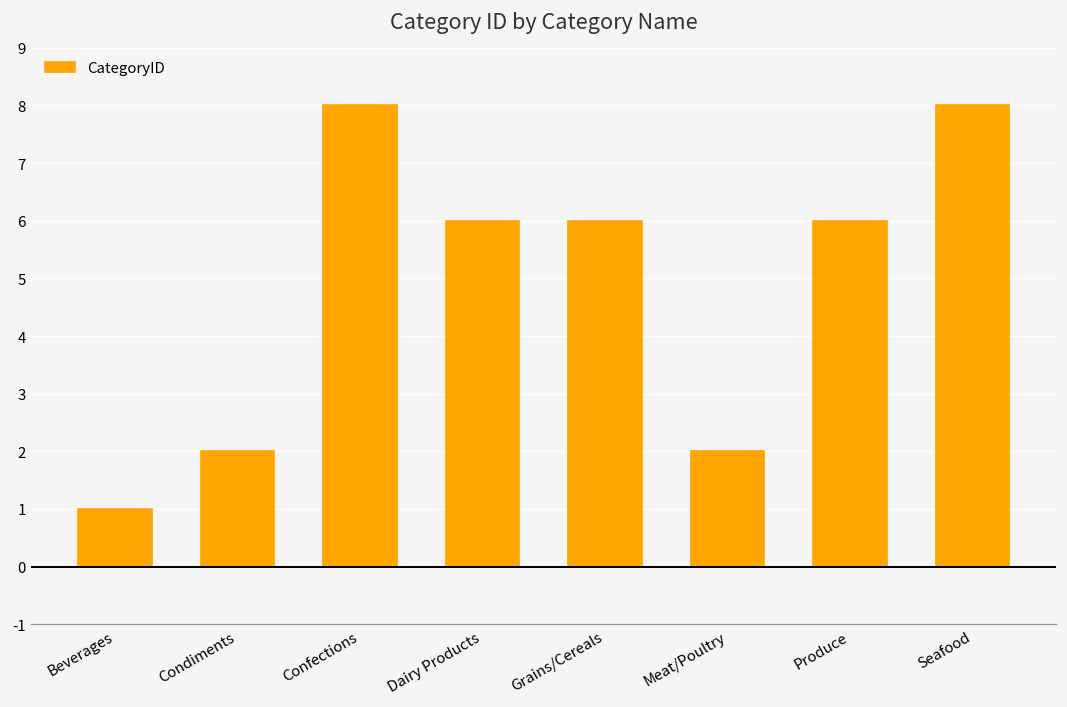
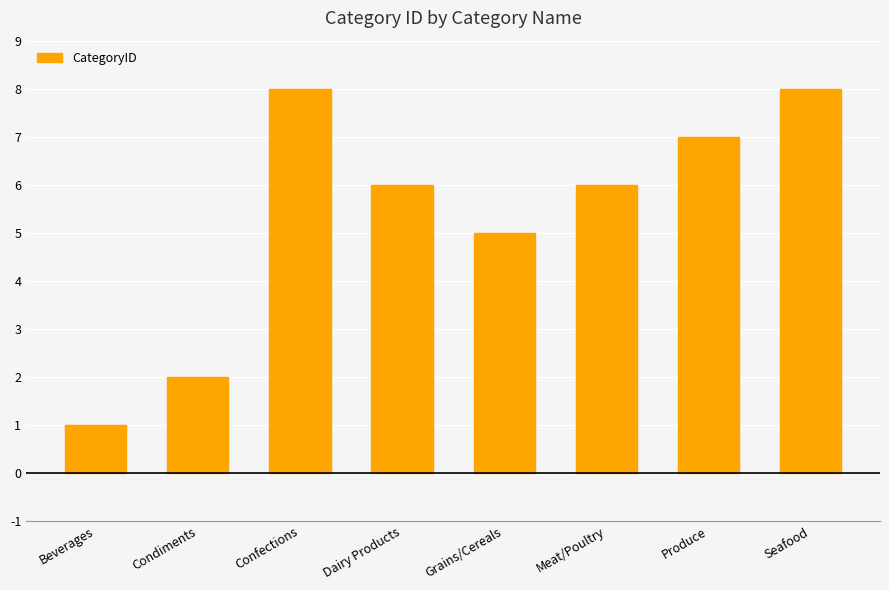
Grains/Cereals: 6 -> 5
Meat/Poultry: 2 -> 6
Produce: 6 -> 7
